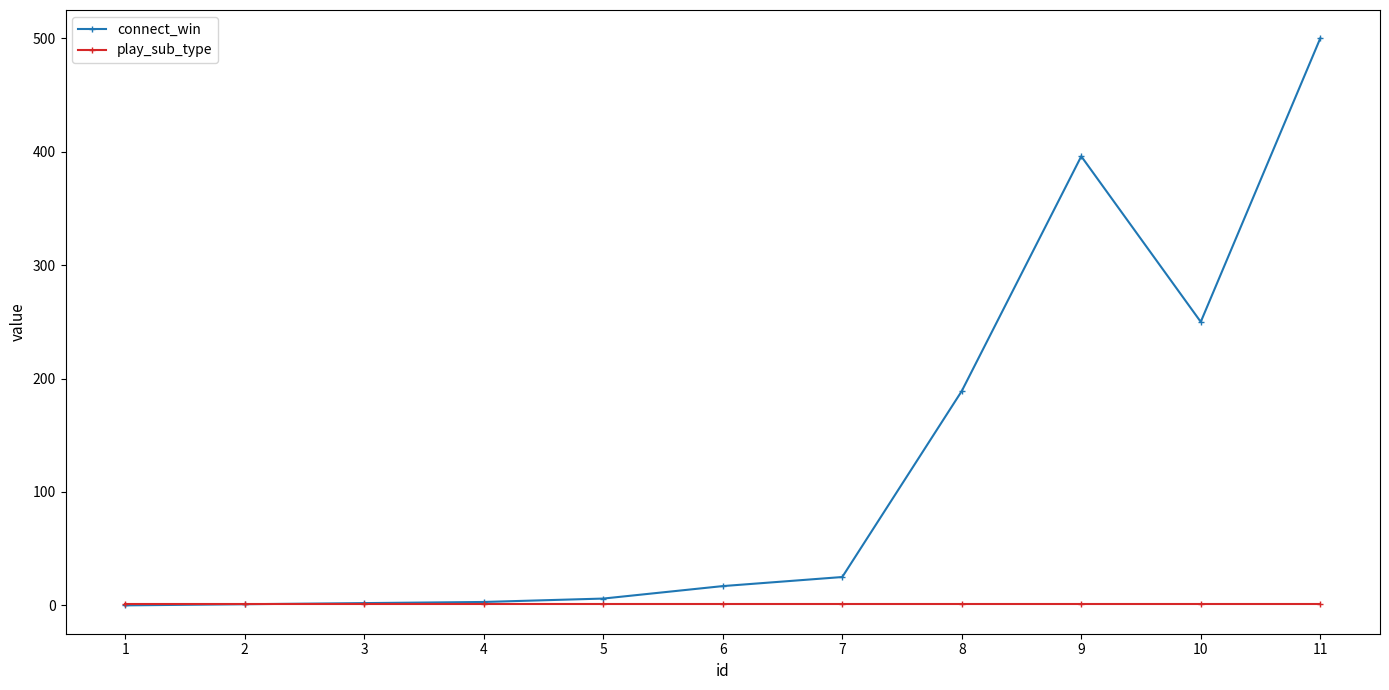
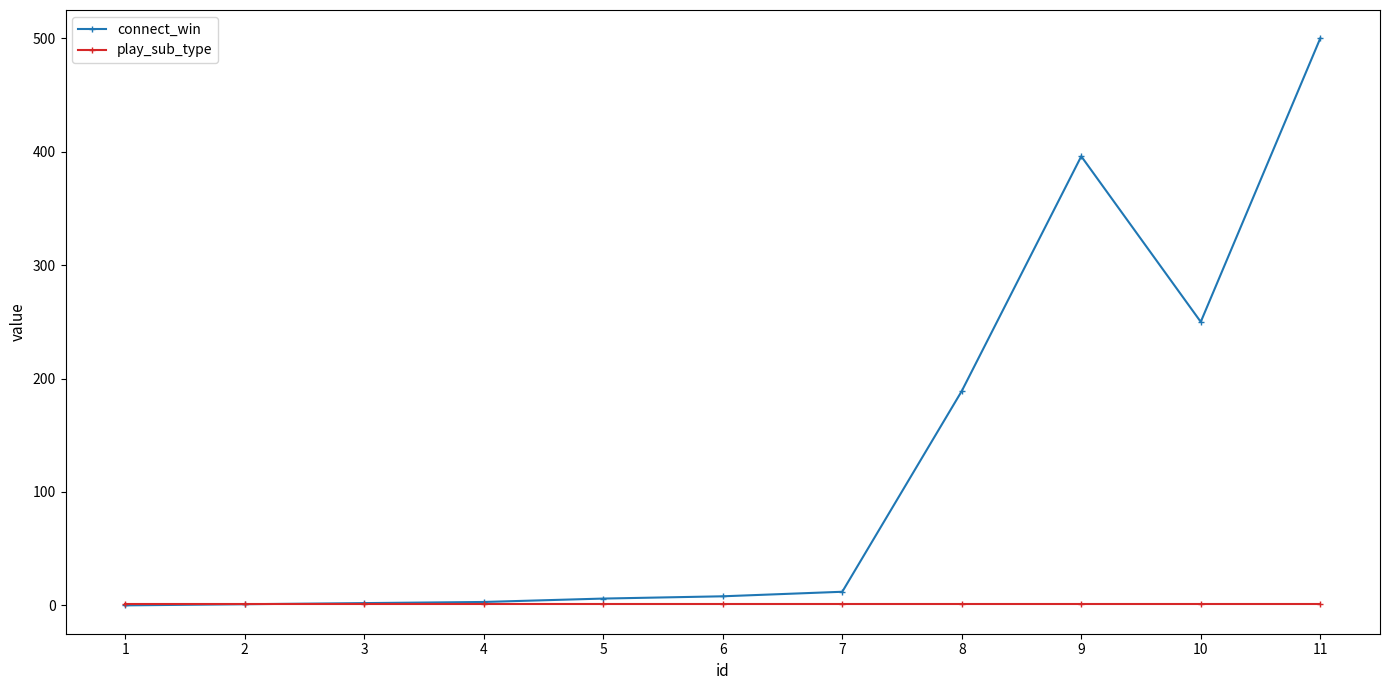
connect_win, 6: 17 -> 8
connect_win, 7: 25 -> 12
